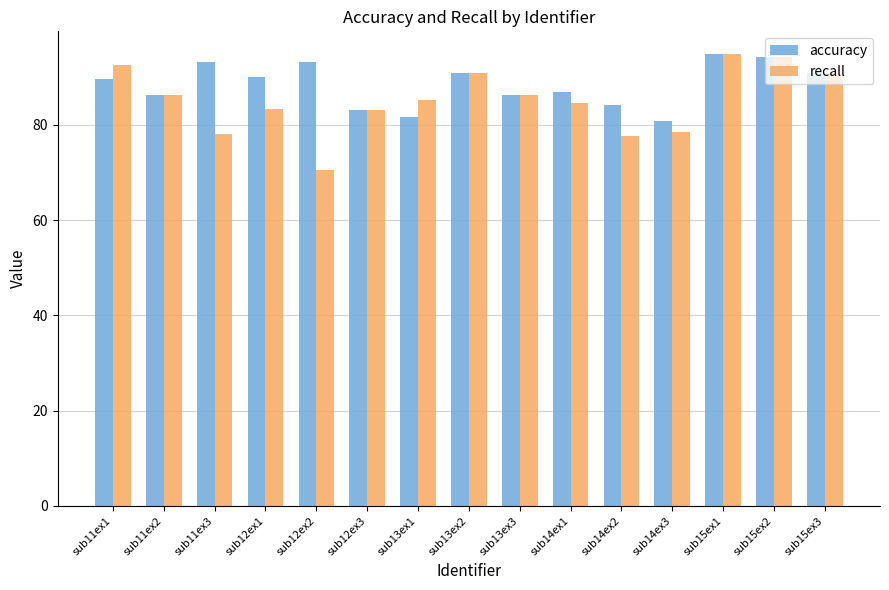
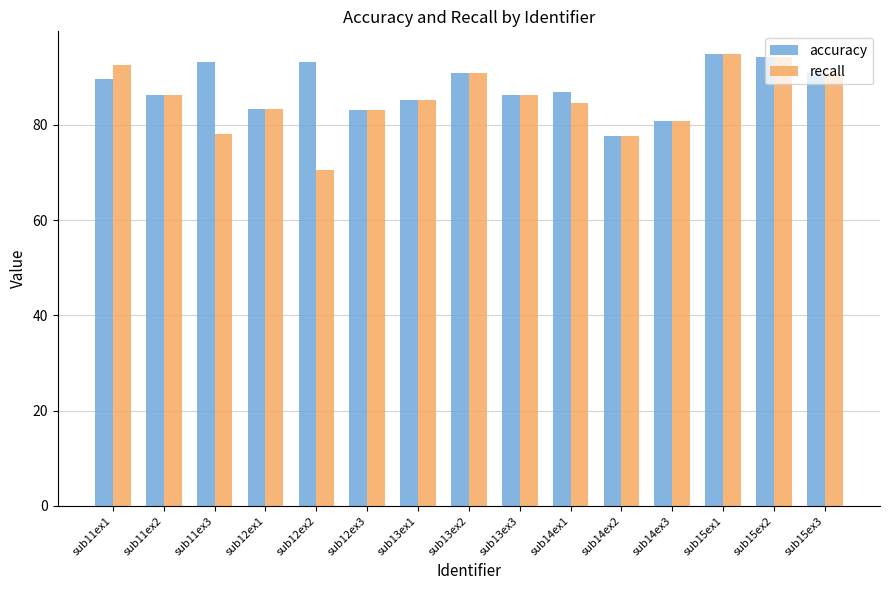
accuracy, sub12ex1: 90 -> 83
accuracy, sub13ex1: 82 -> 85
accuracy, sub14ex2: 84 -> 78
recall, sub14ex3: 79 -> 81
